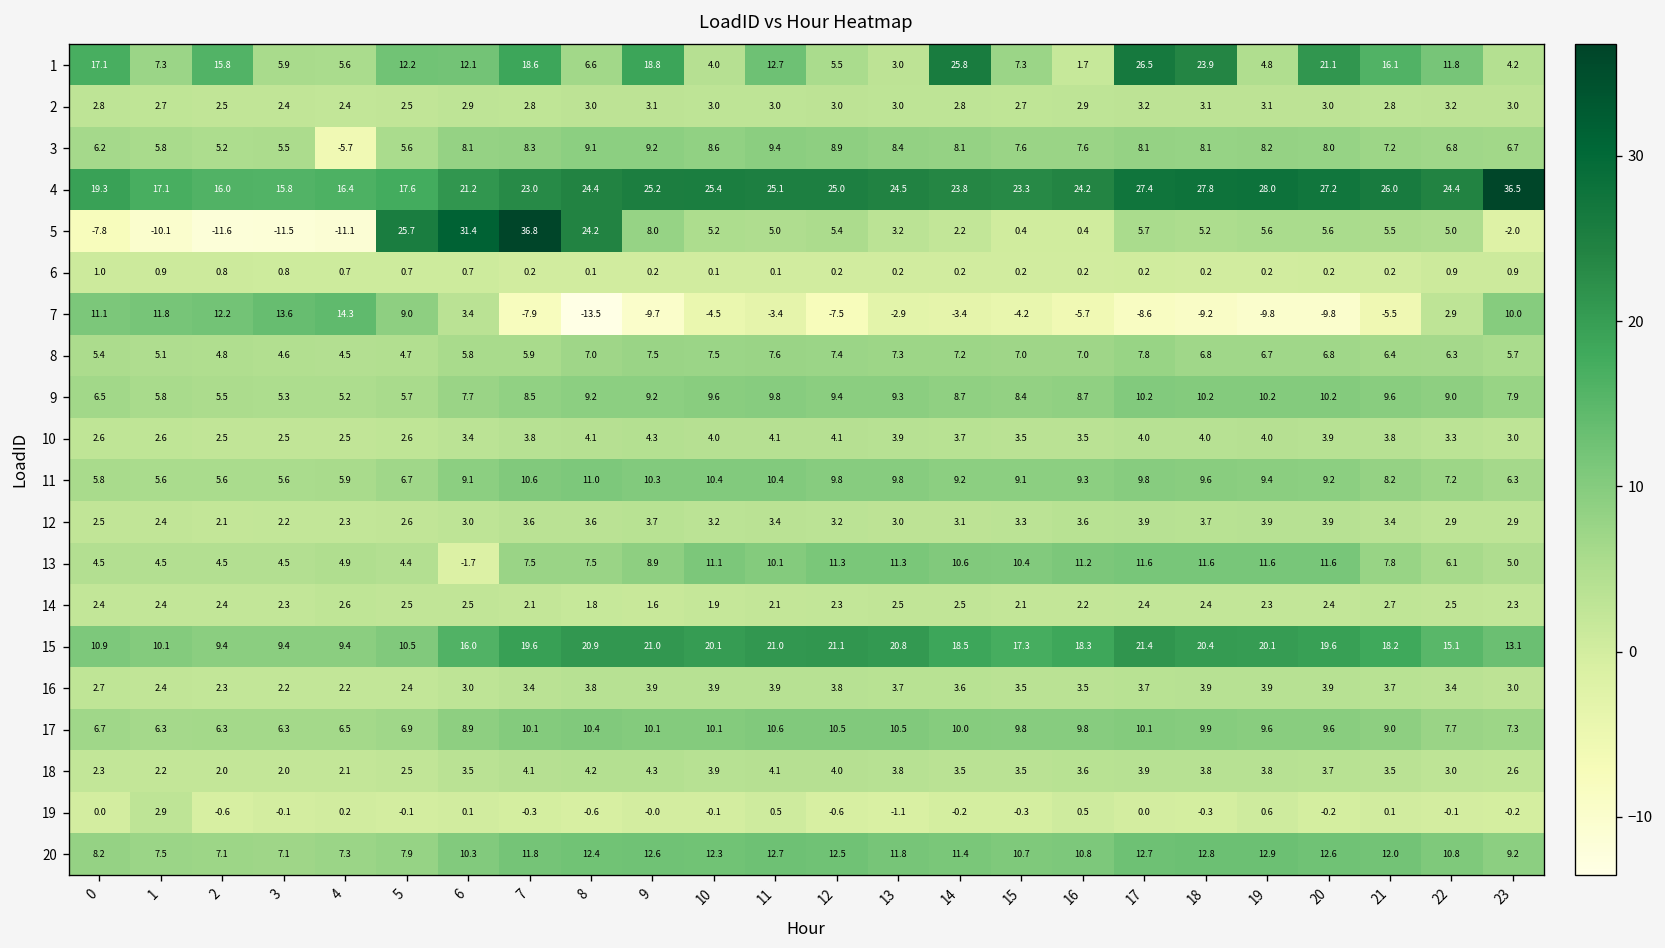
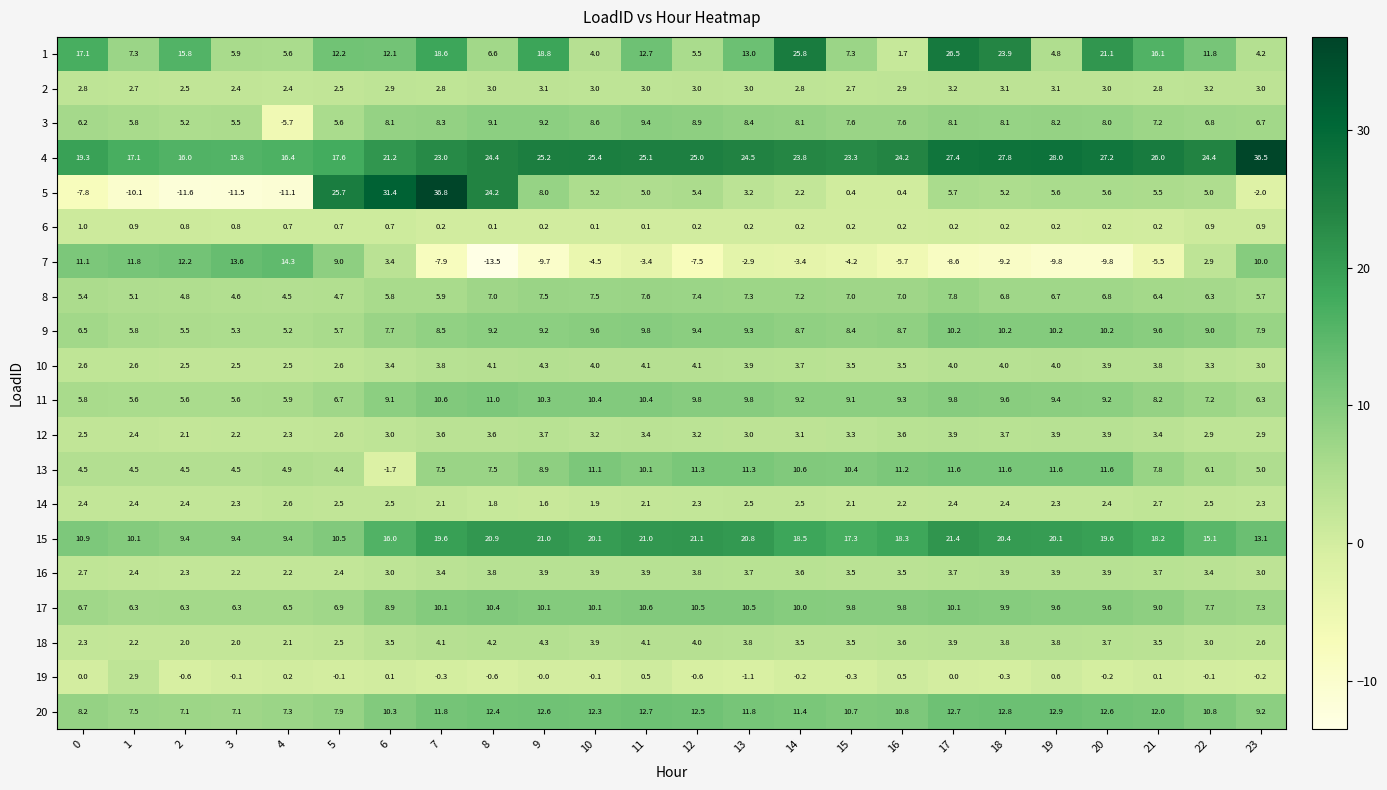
1, 13: 3.0 -> 13.0
